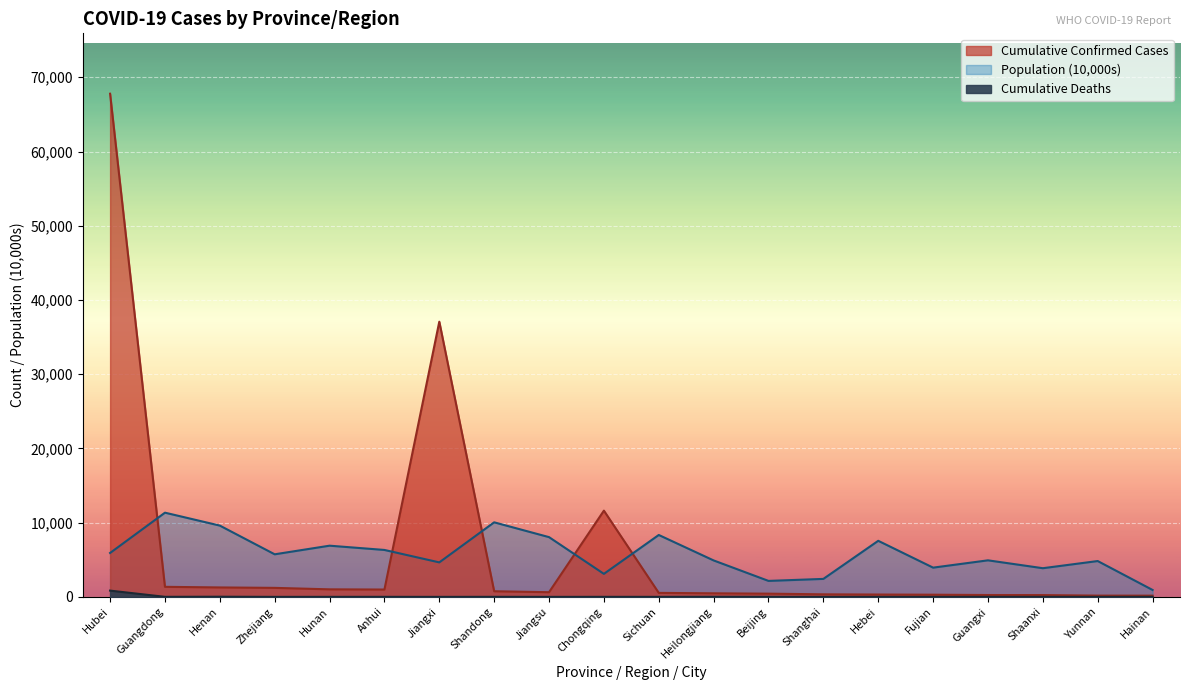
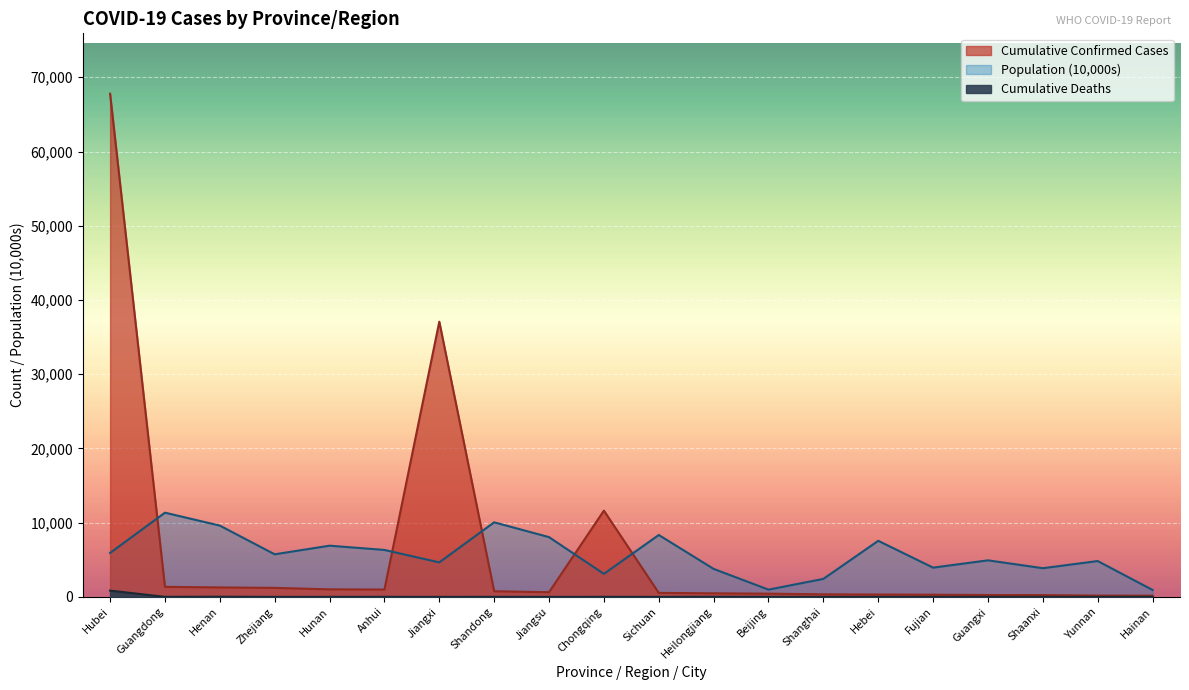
Population (10,000s), Heilongjiang: 5,000 -> 4,000
Population (10,000s), Beijing: 2,000 -> 1,000
